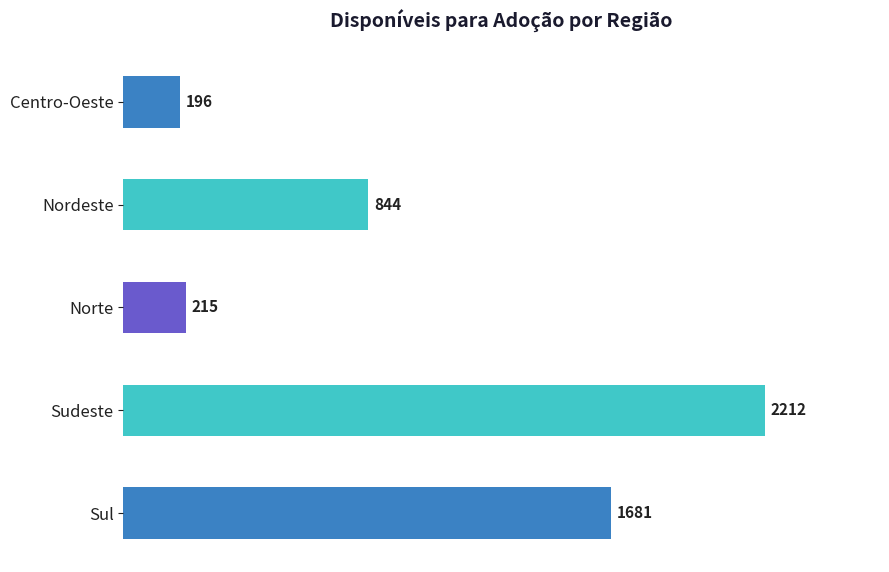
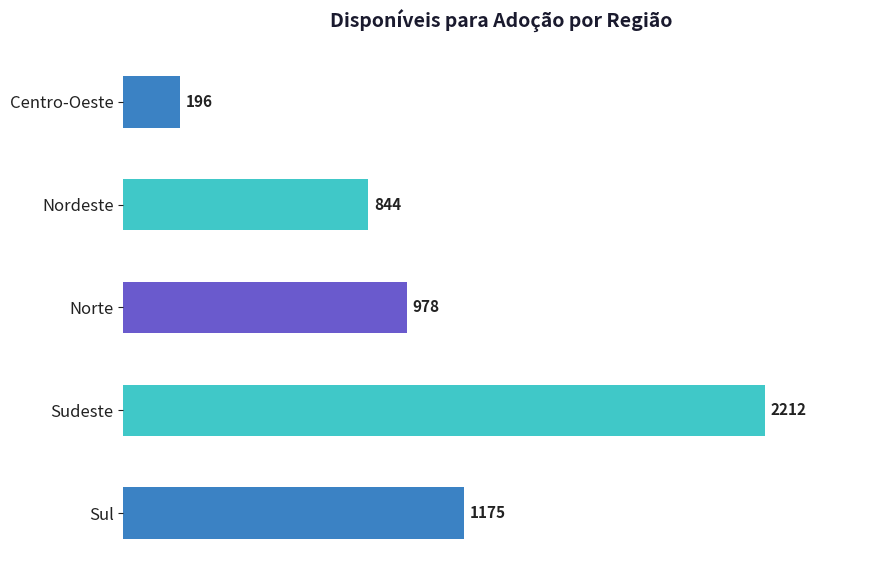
Norte: 215 -> 978
Sul: 1681 -> 1175
